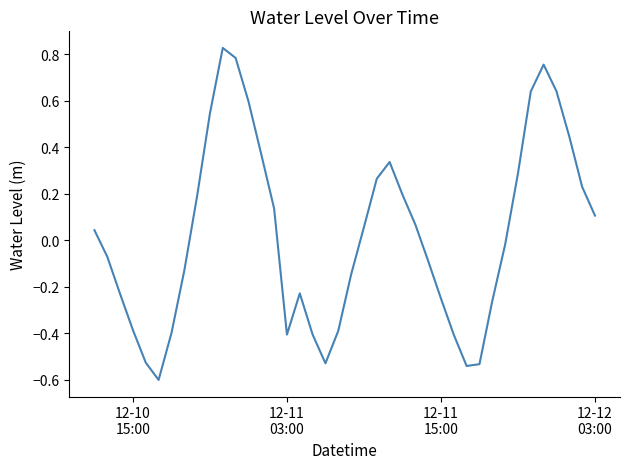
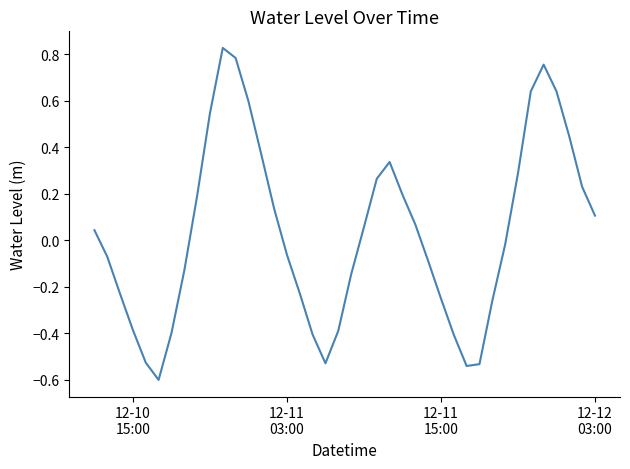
12-11 03:00: -0.41 -> -0.06
